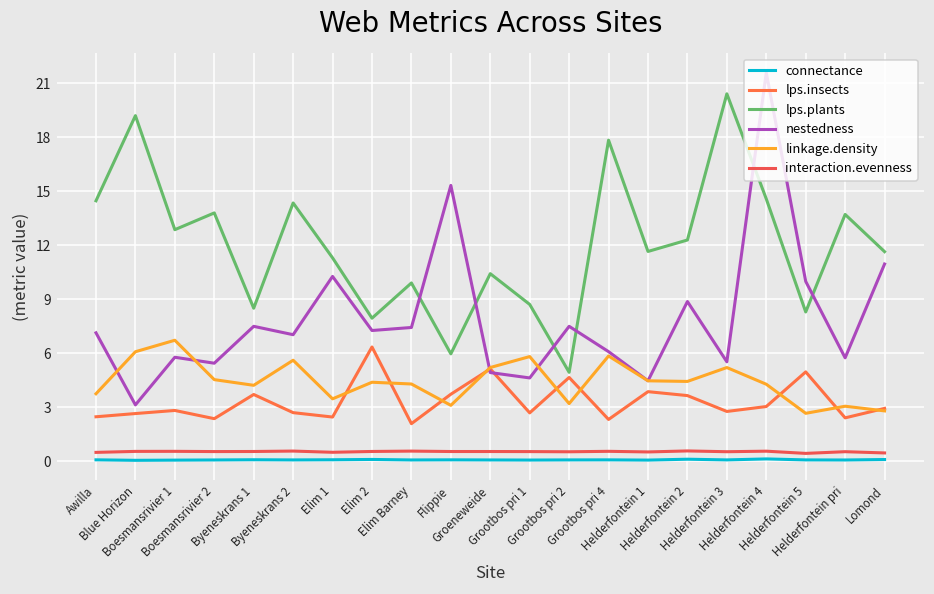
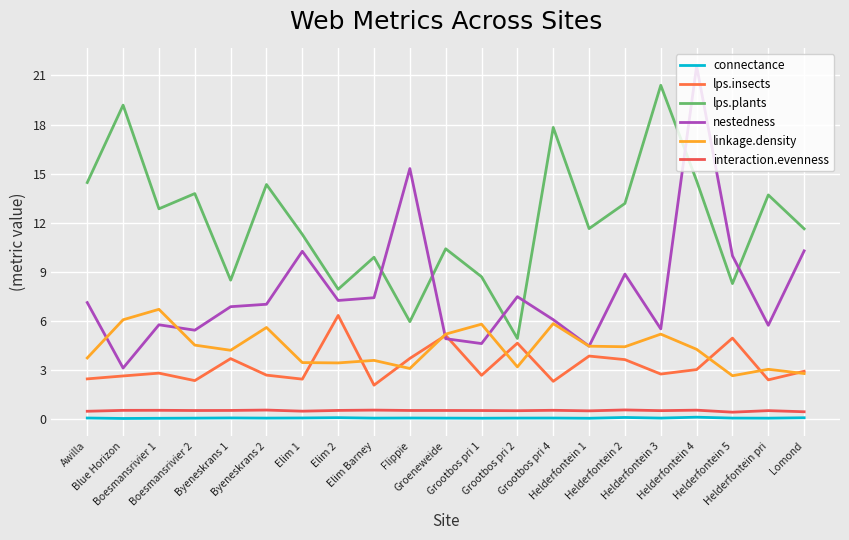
nestedness, Byeneskrans 1: 7.5 -> 6.9
linkage.density, Elim 2: 4.4 -> 3.4
linkage.density, Elim Barney: 4.3 -> 3.6
lps.plants, Helderfontein 2: 12.3 -> 13.2
nestedness, Lomond: 10.9 -> 10.3
